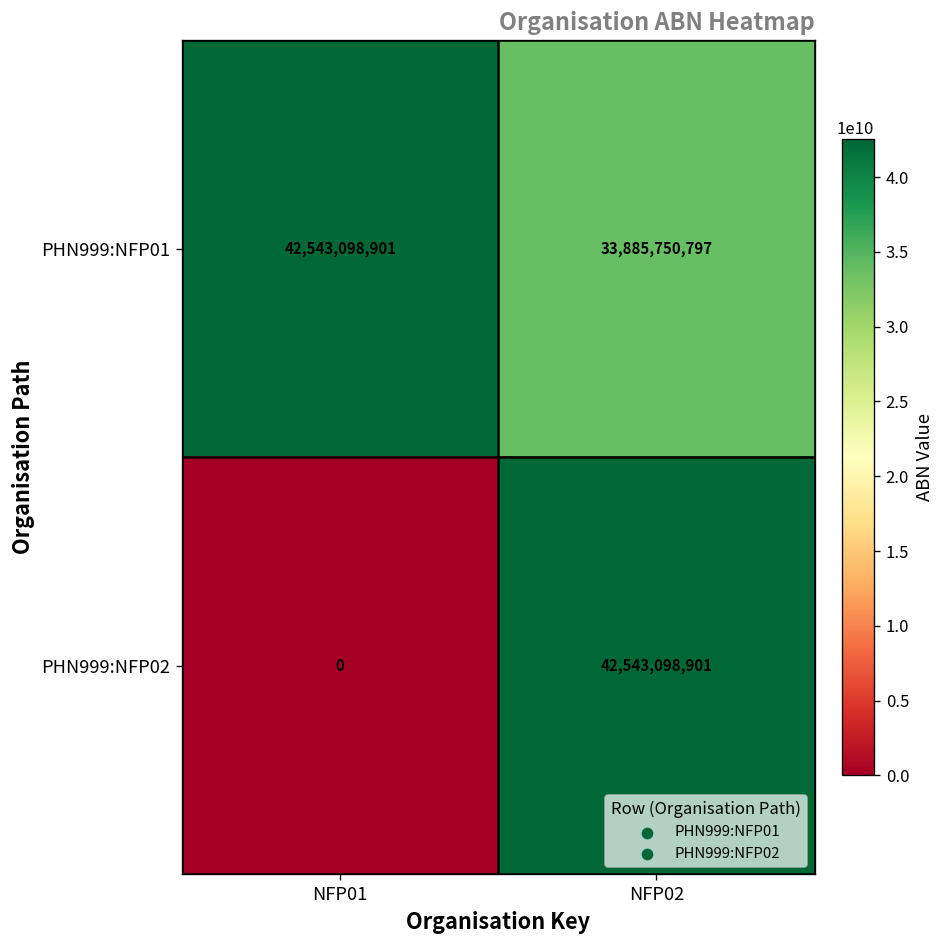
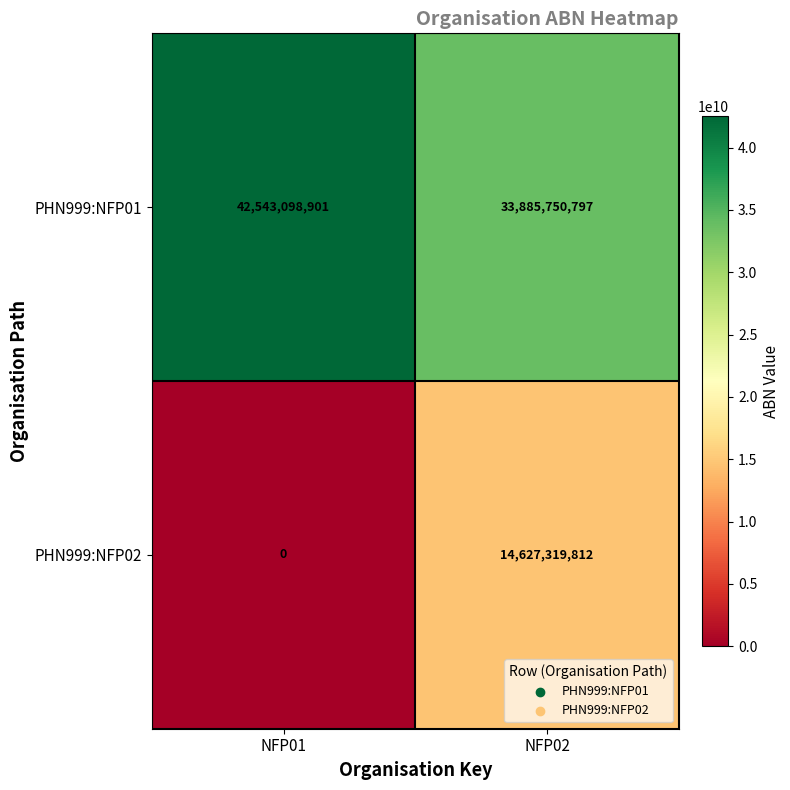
PHN999:NFP02, NFP02: 42,543,098,901 -> 14,627,319,812
